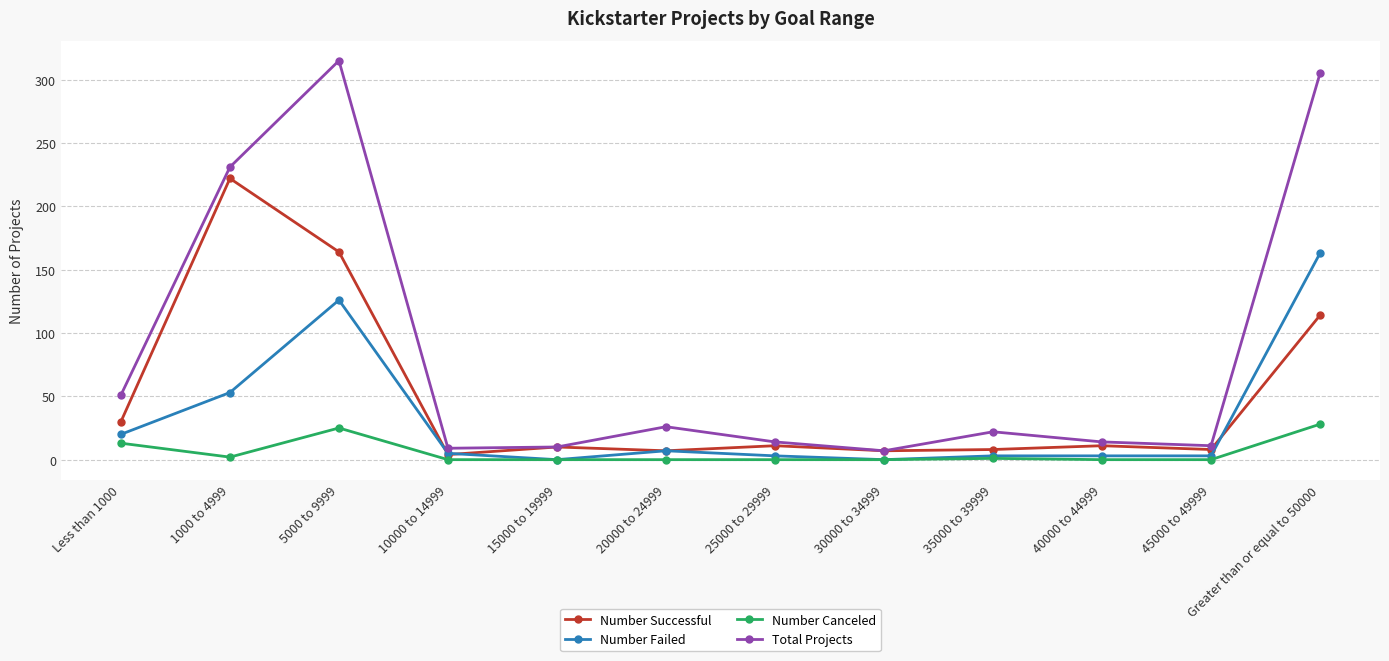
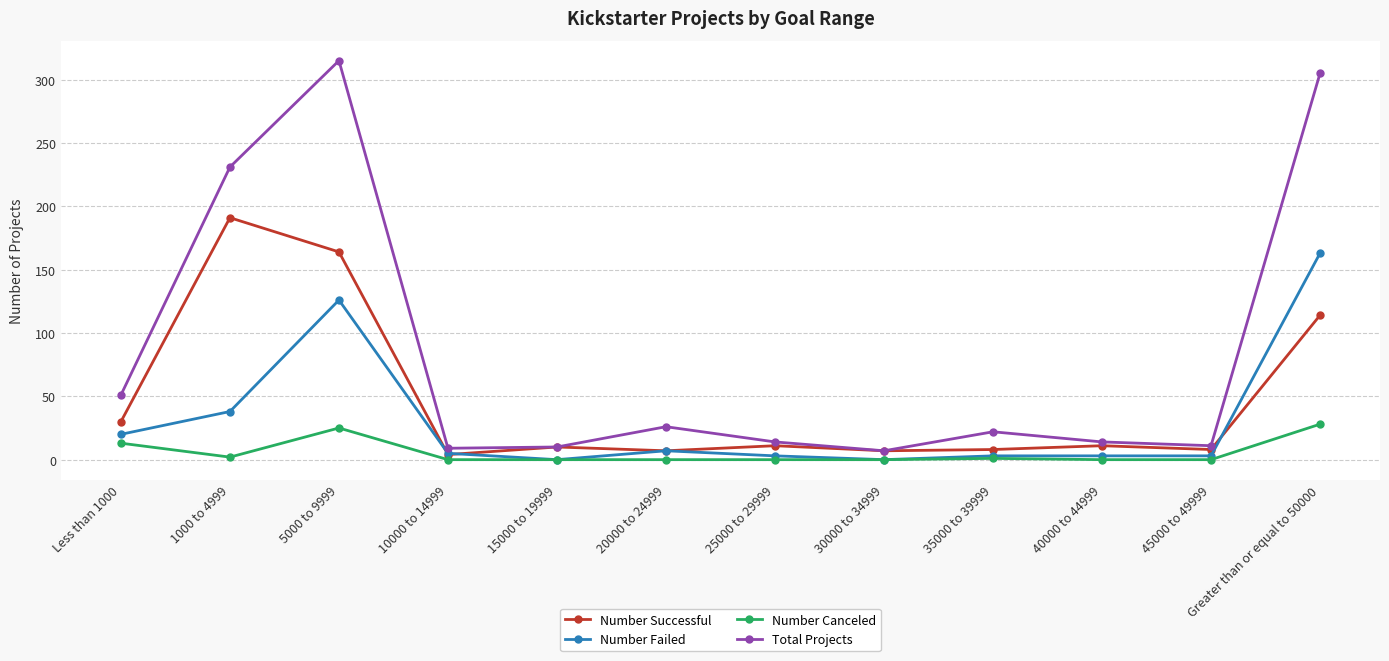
Number Successful, 1000 to 4999: 222 -> 191
Number Failed, 1000 to 4999: 53 -> 38
